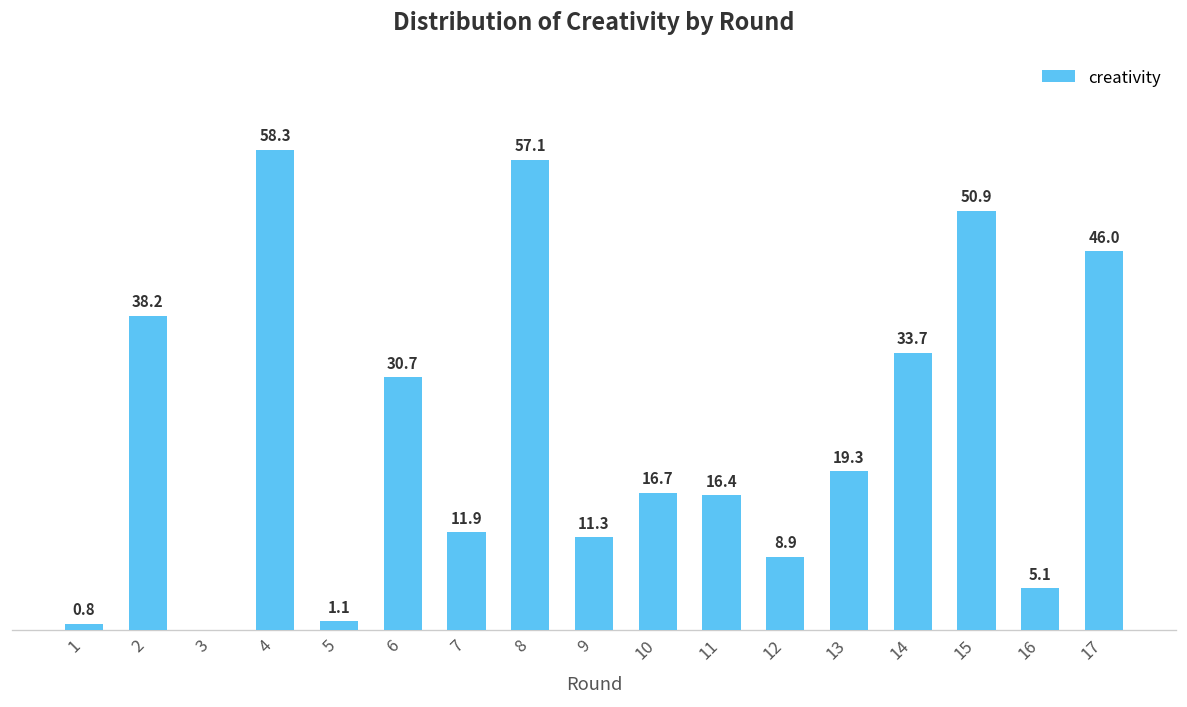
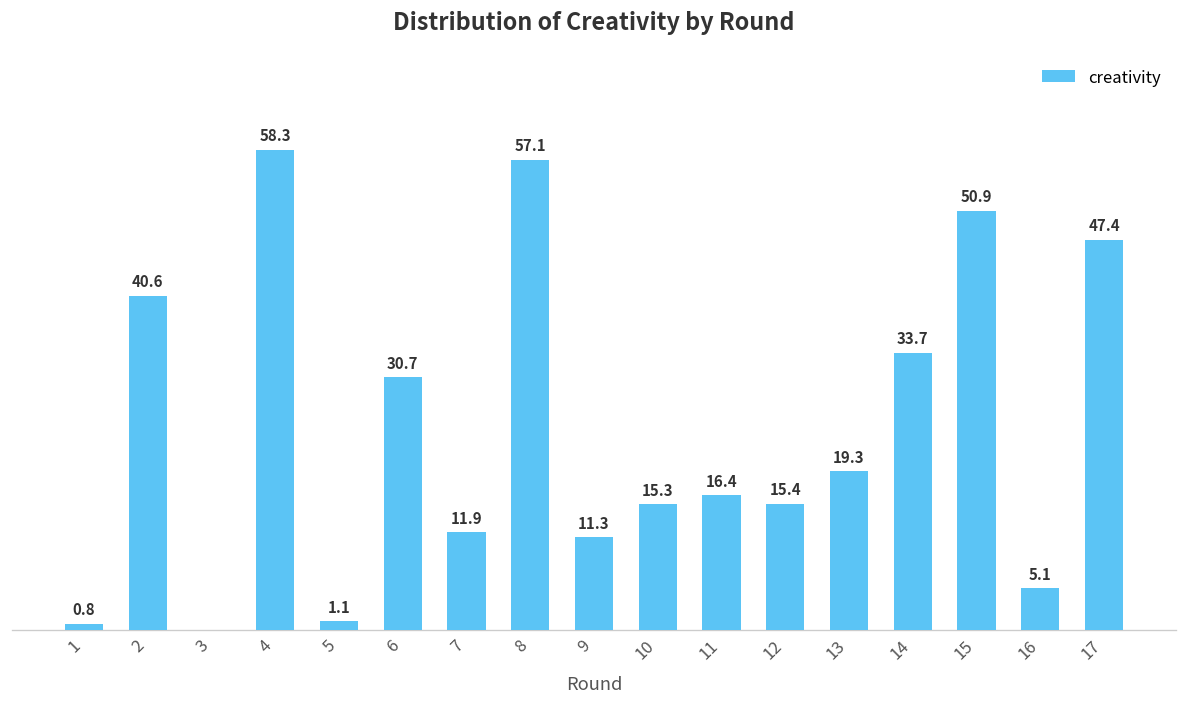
2: 38.2 -> 40.6
10: 16.7 -> 15.3
12: 8.9 -> 15.4
17: 46.0 -> 47.4
